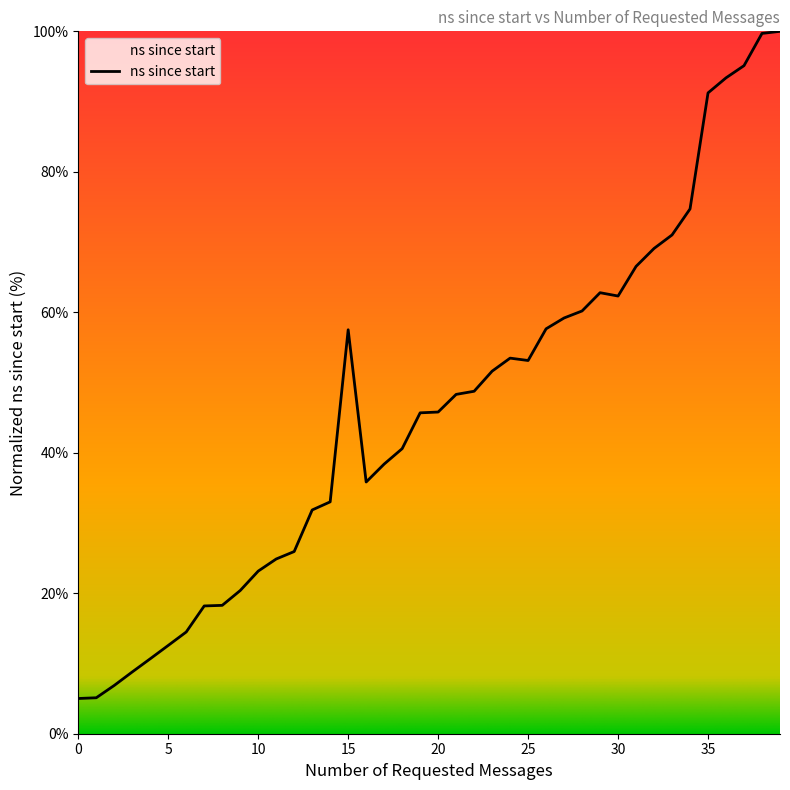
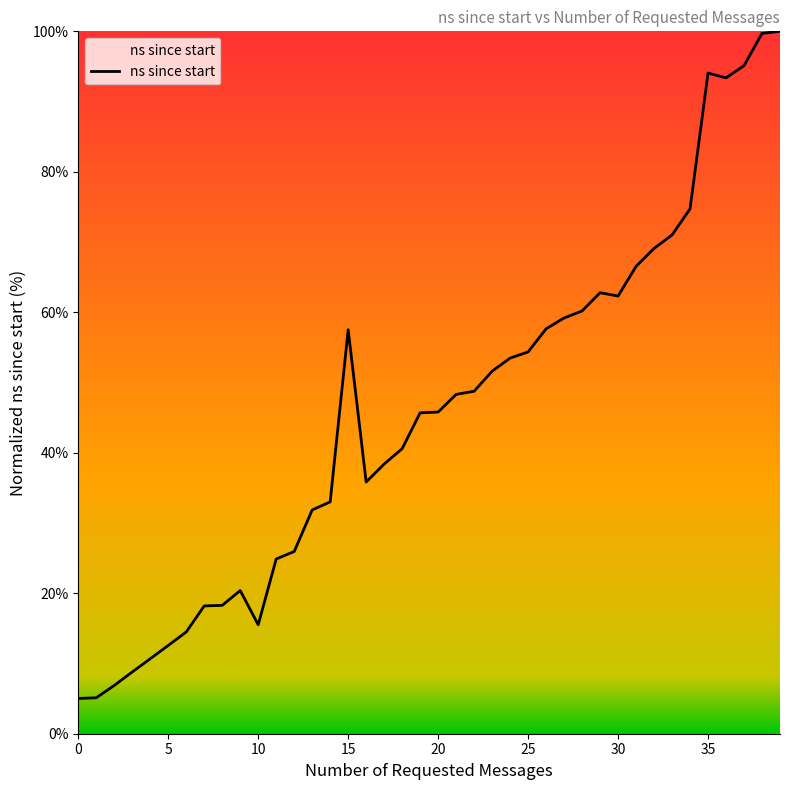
10: 23% -> 16%
25: 53% -> 54%
35: 91% -> 94%
